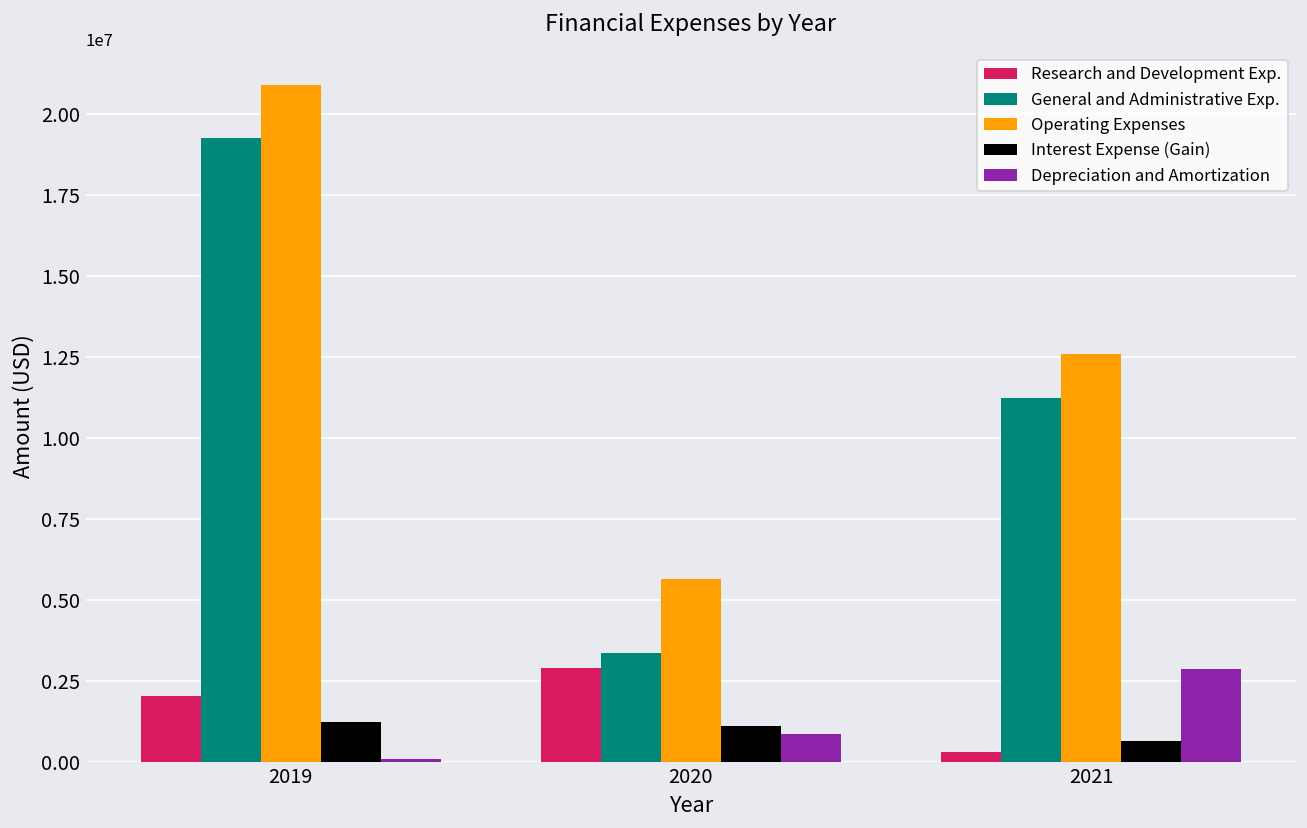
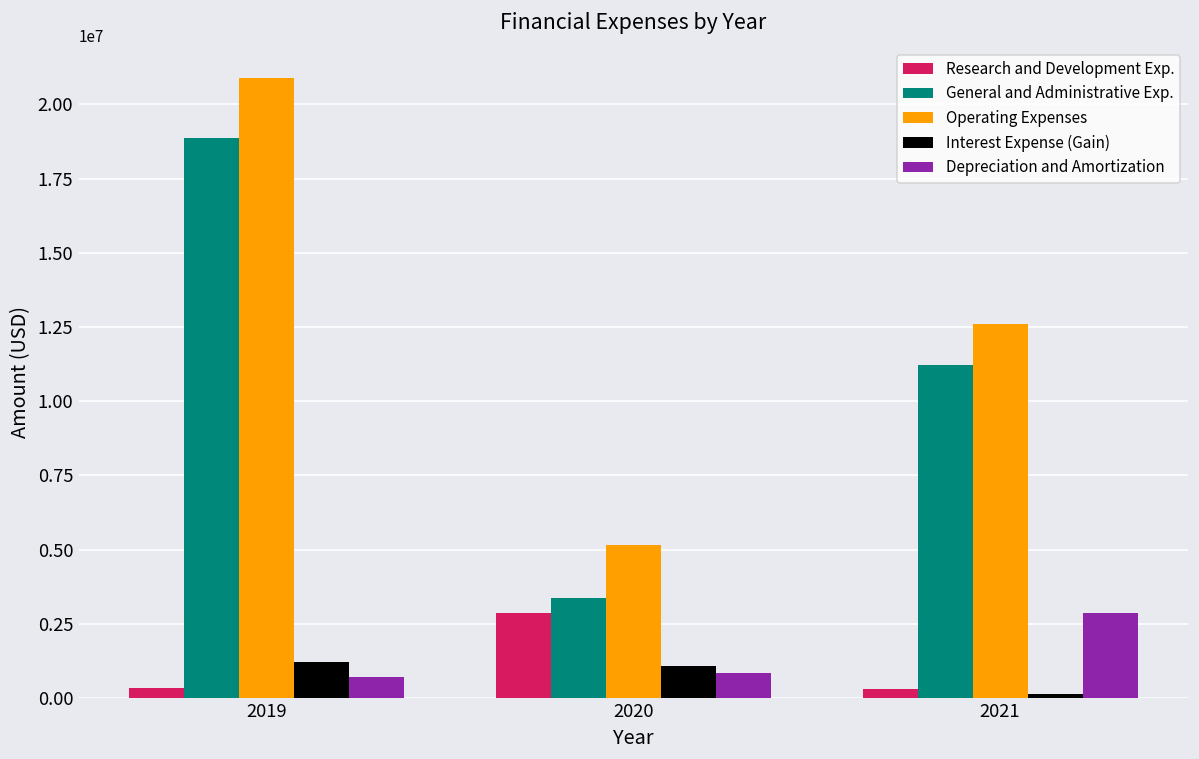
Research and Development Exp., 2019: 2000000 -> 300000
General and Administrative Exp., 2019: 19300000 -> 18900000
Depreciation and Amortization, 2019: 100000 -> 700000
Operating Expenses, 2020: 5600000 -> 5200000
Interest Expense (Gain), 2021: 600000 -> 100000
